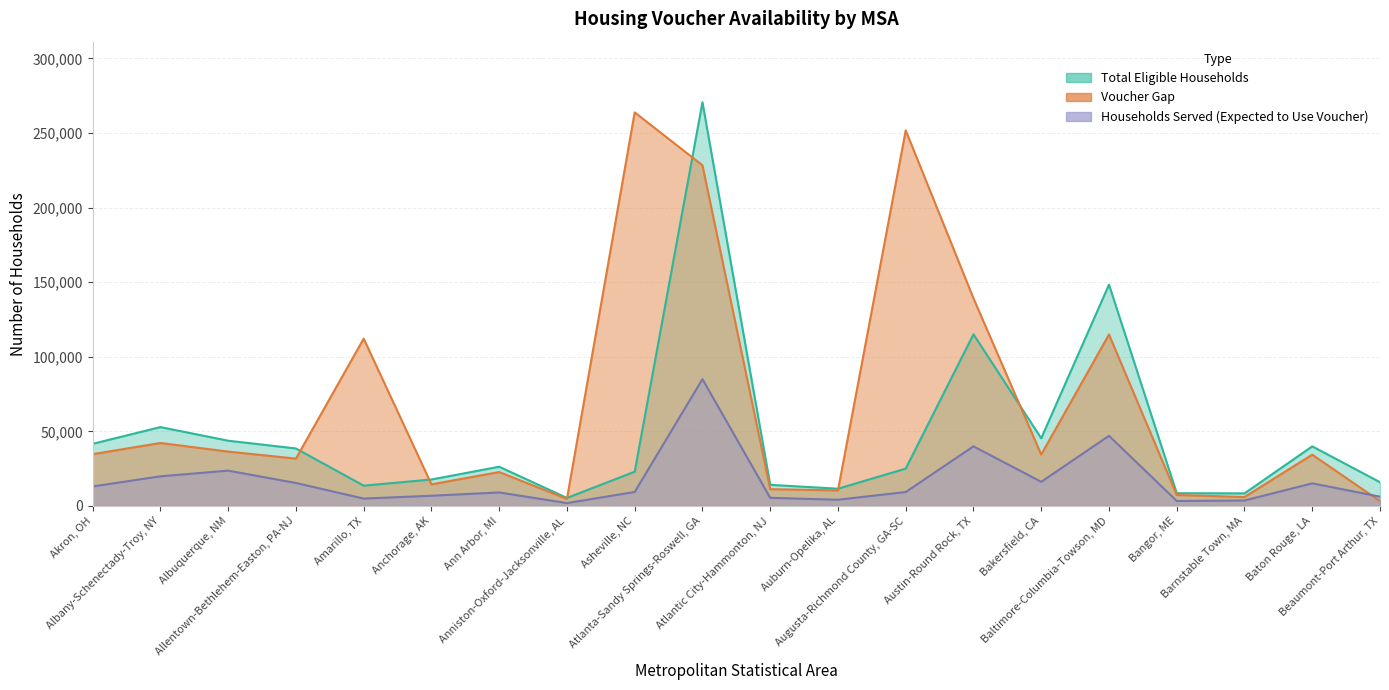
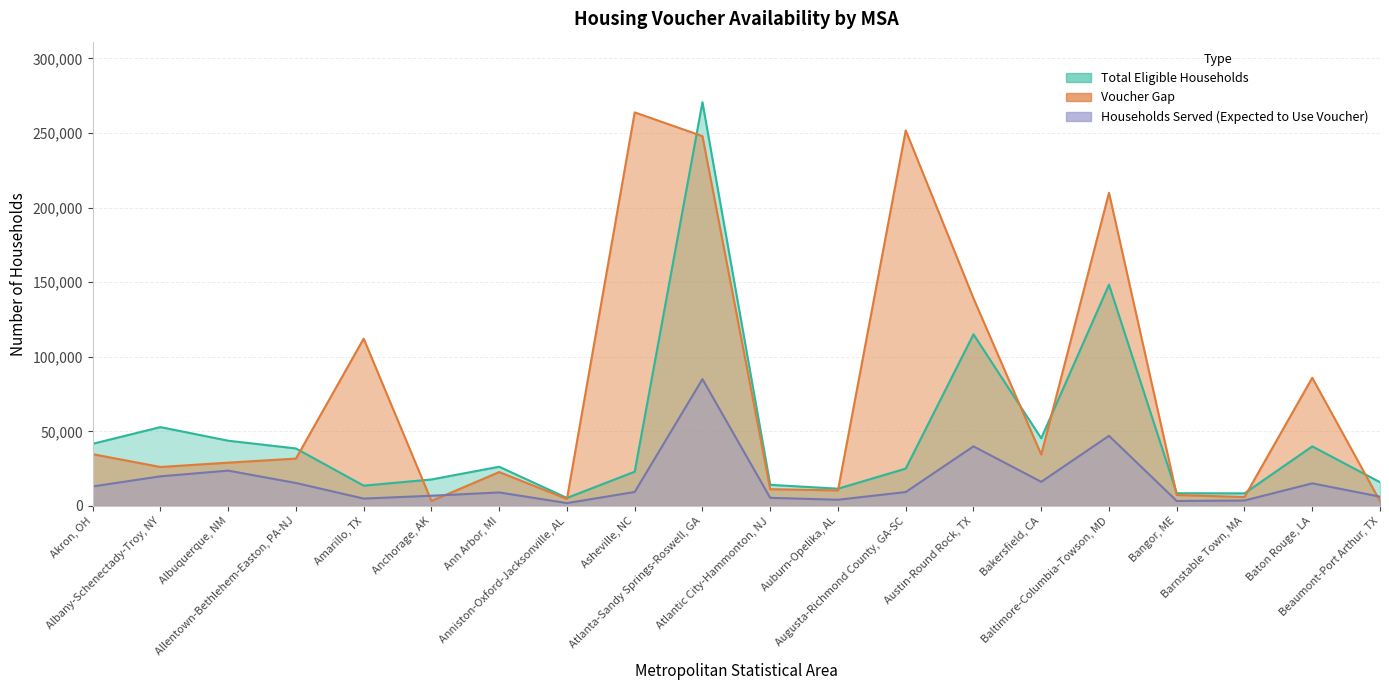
Voucher Gap, Albany-Schenectady-Troy, NY: 42,000 -> 26,000
Voucher Gap, Albuquerque, NM: 36,000 -> 29,000
Voucher Gap, Anchorage, AK: 14,000 -> 3,000
Voucher Gap, Atlanta-Sandy Springs-Roswell, GA: 228,000 -> 248,000
Voucher Gap, Baltimore-Columbia-Towson, MD: 115,000 -> 210,000
Voucher Gap, Baton Rouge, LA: 34,000 -> 86,000
